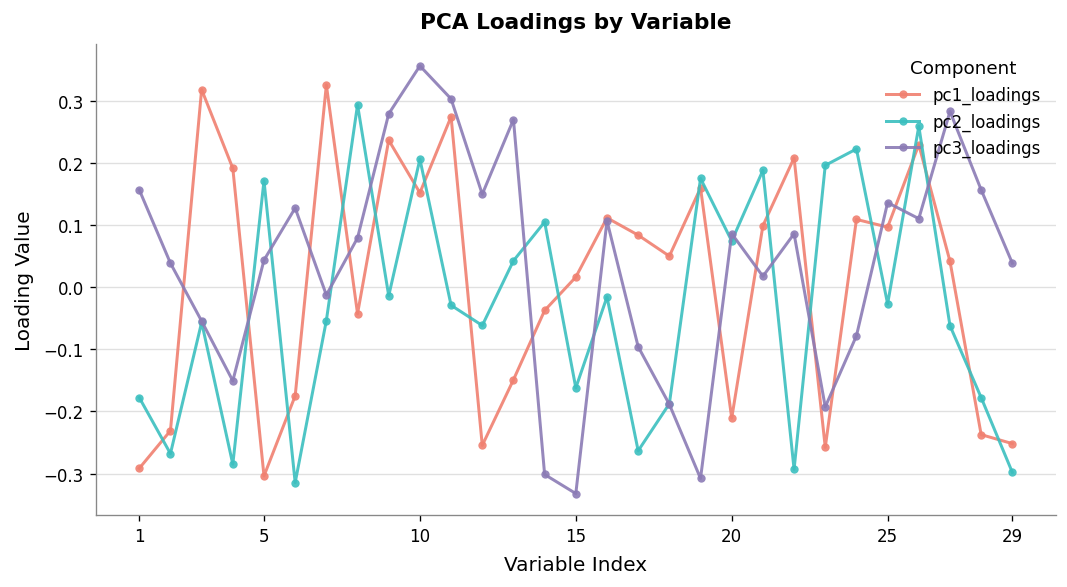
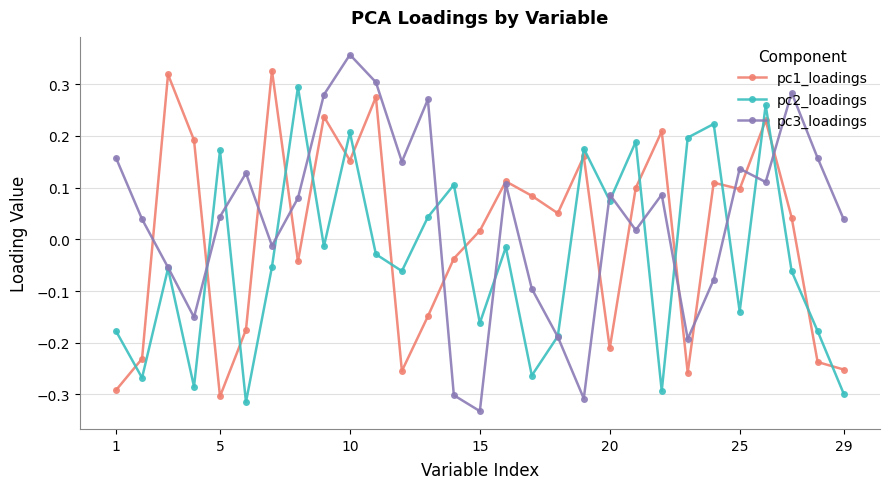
pc2_loadings, 25: -0.03 -> -0.14
